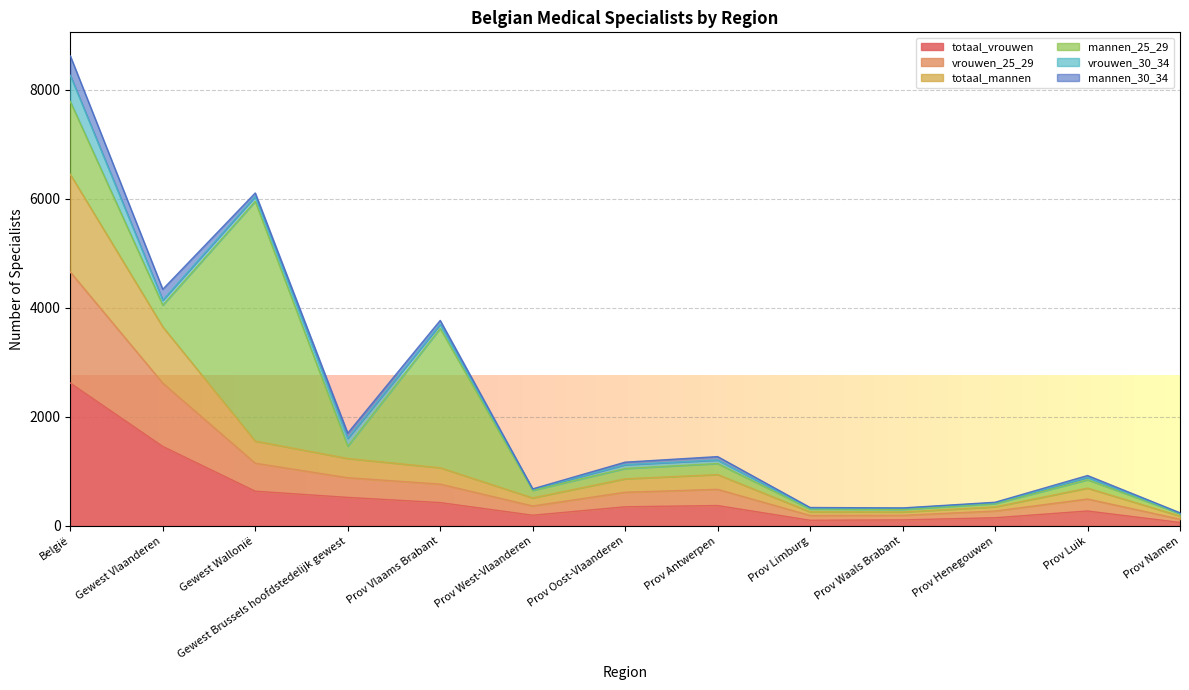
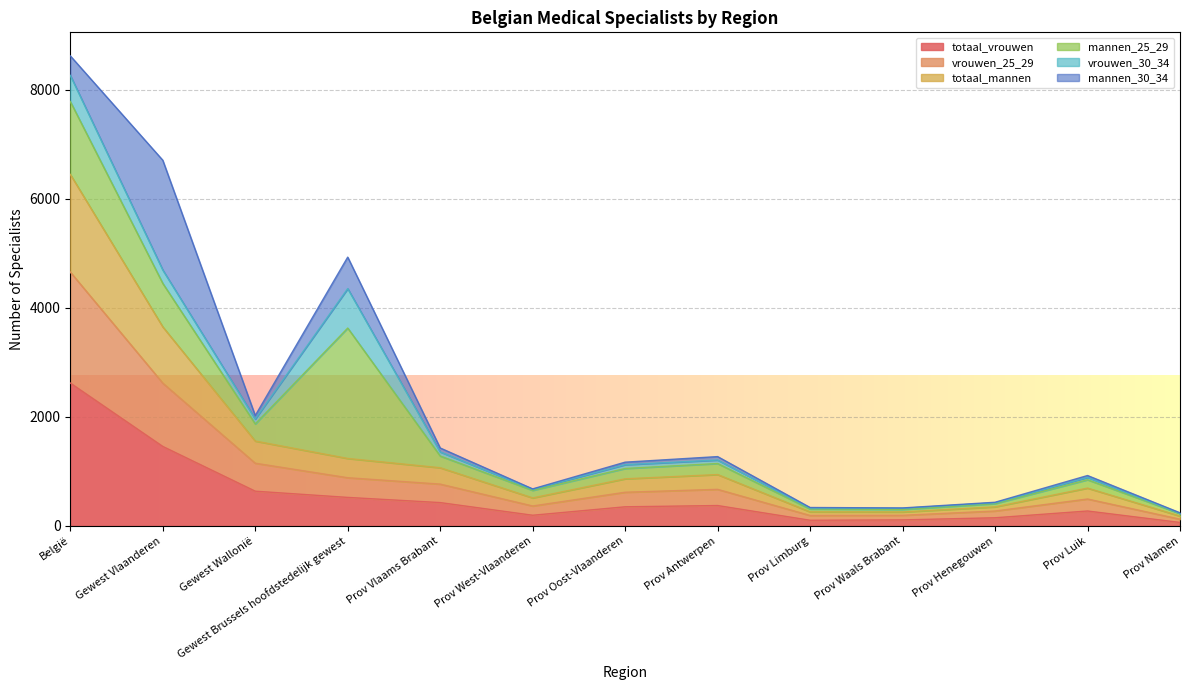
mannen_25_29, Gewest Vlaanderen: 400 -> 800
vrouwen_30_34, Gewest Vlaanderen: 100 -> 200
mannen_30_34, Gewest Vlaanderen: 200 -> 2000
mannen_25_29, Gewest Wallonië: 4400 -> 300
mannen_25_29, Gewest Brussels hoofdstedelijk gewest: 200 -> 2400
vrouwen_30_34, Gewest Brussels hoofdstedelijk gewest: 100 -> 700
mannen_30_34, Gewest Brussels hoofdstedelijk gewest: 100 -> 600
mannen_25_29, Prov Vlaams Brabant: 2600 -> 200
